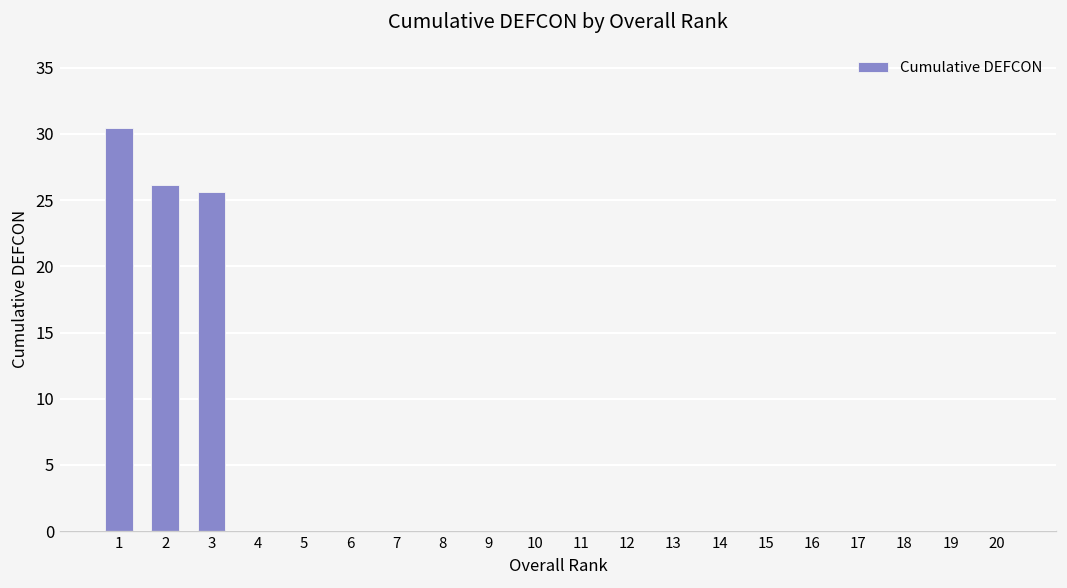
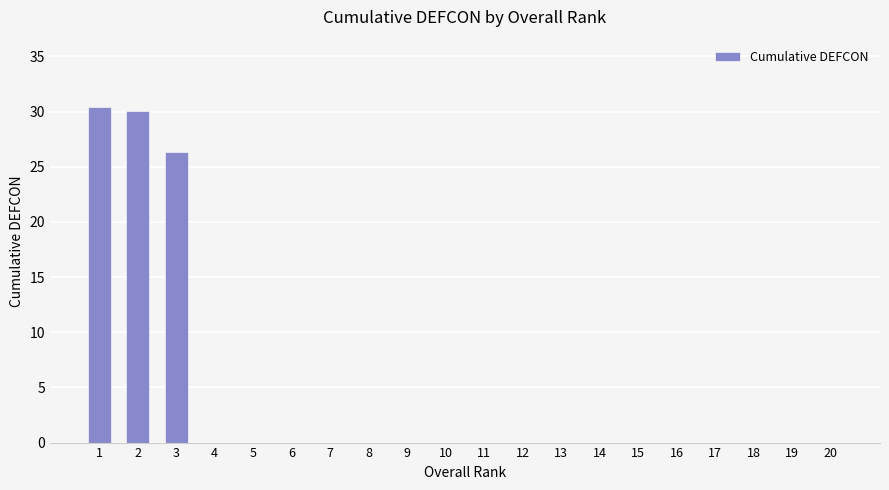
2: 26.1 -> 30.1
3: 25.6 -> 26.3
